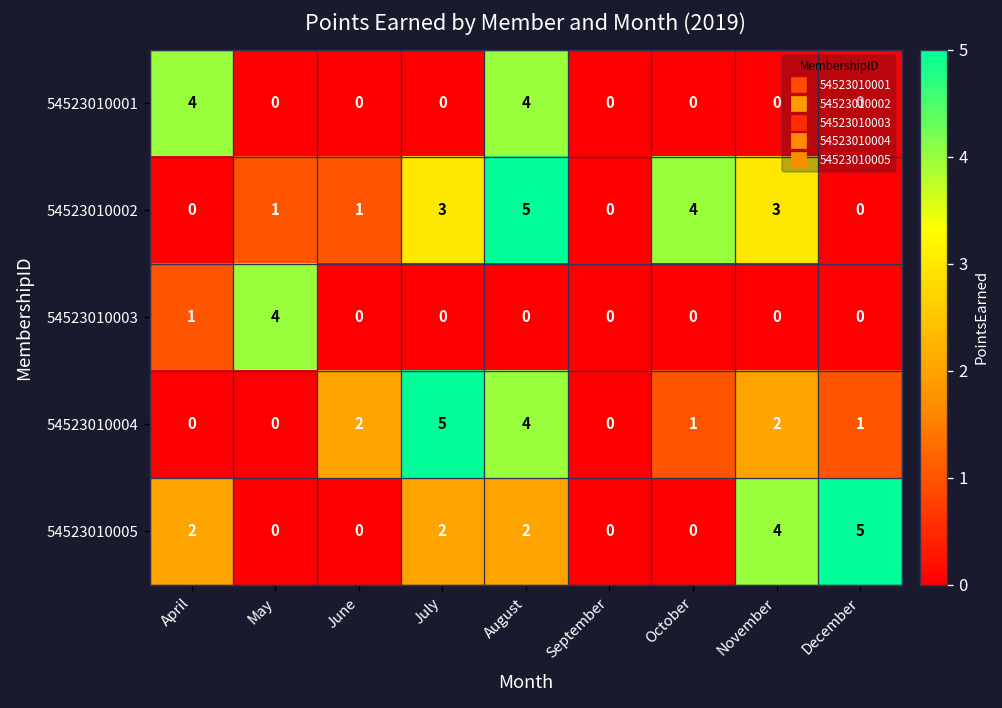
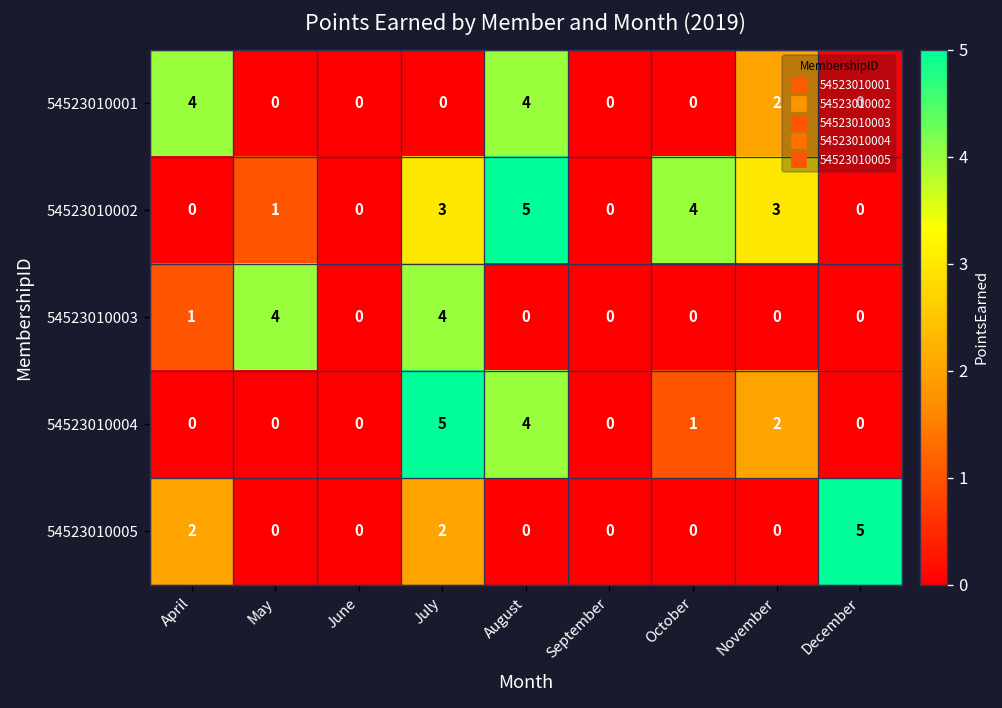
54523010001, November: 0 -> 2
54523010002, June: 1 -> 0
54523010003, July: 0 -> 4
54523010004, June: 2 -> 0
54523010004, December: 1 -> 0
54523010005, August: 2 -> 0
54523010005, November: 4 -> 0
